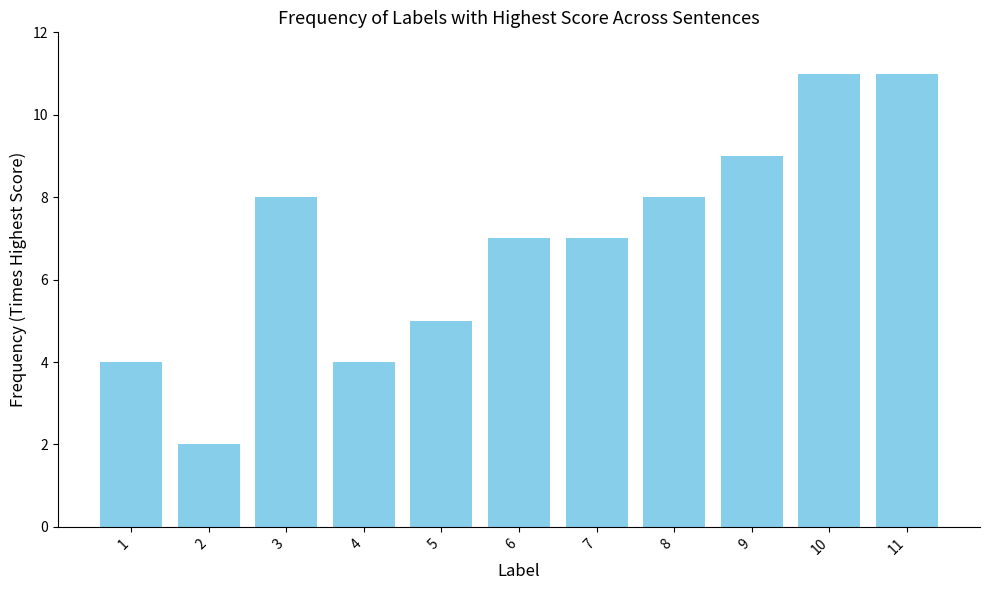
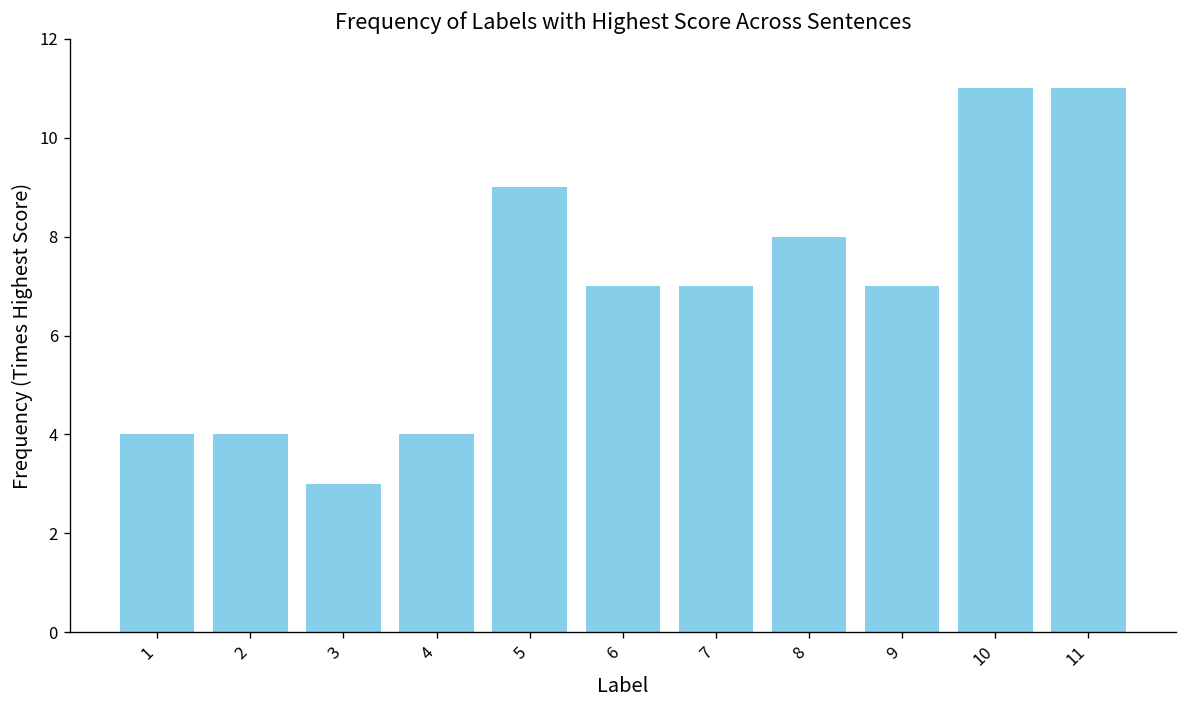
2: 2 -> 4
3: 8 -> 3
5: 5 -> 9
9: 9 -> 7
